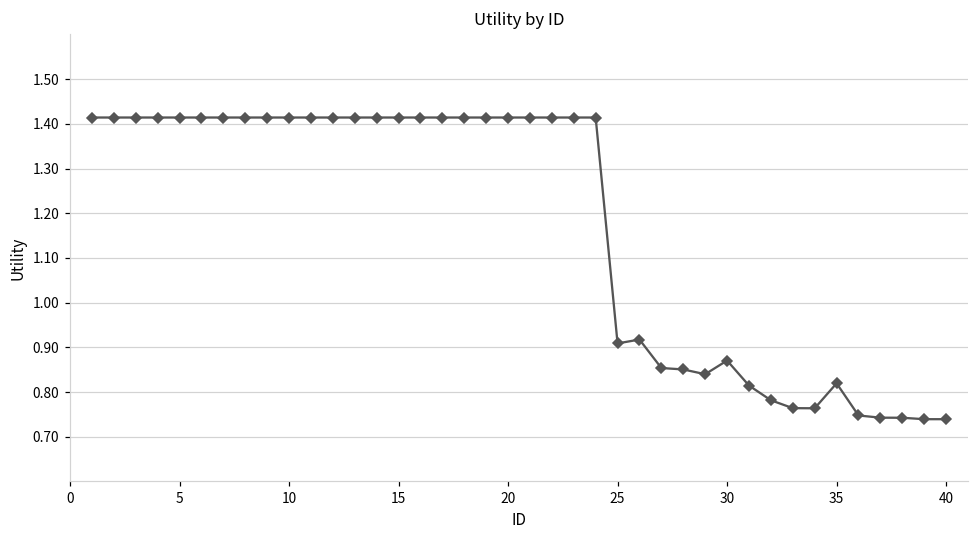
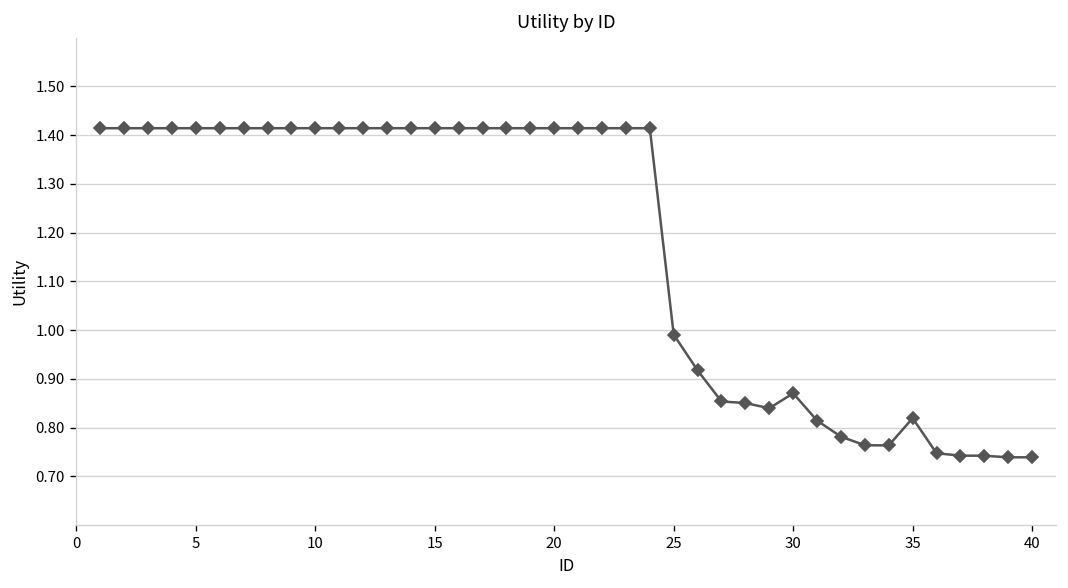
25: 0.91 -> 0.99
